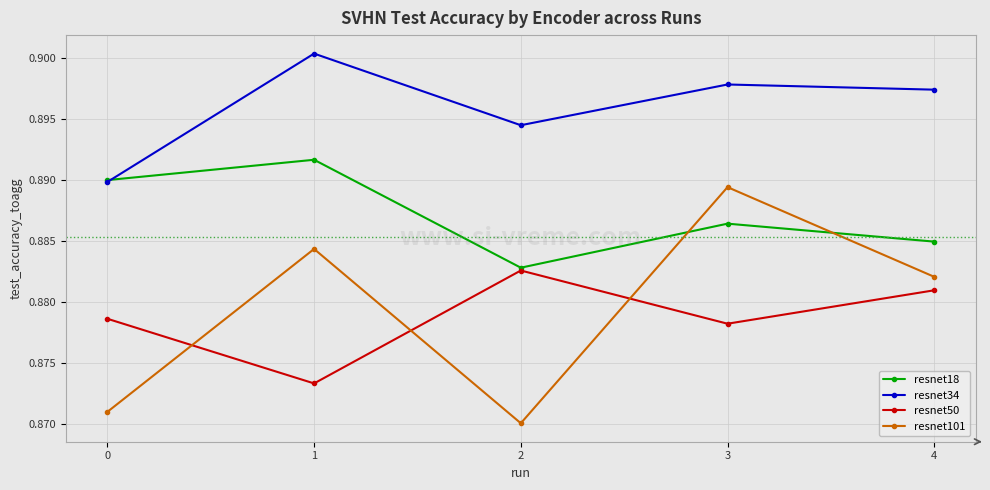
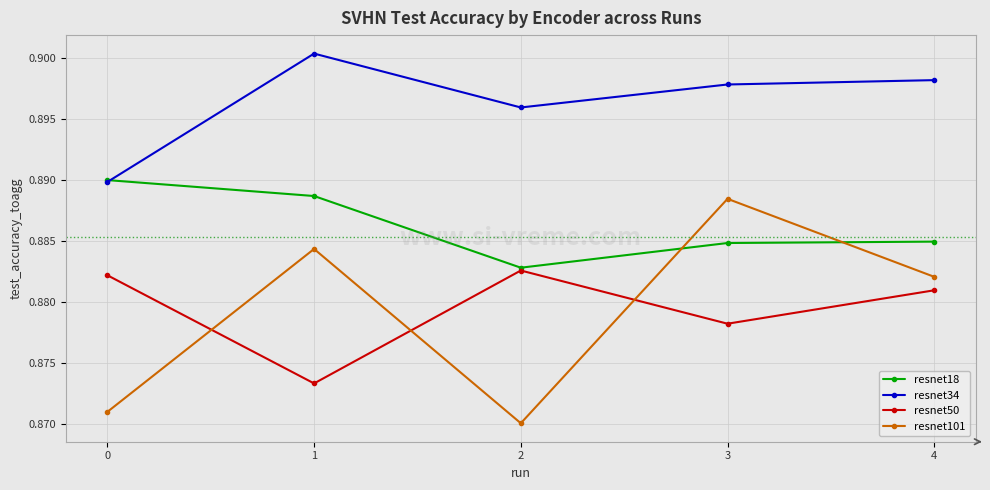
resnet50, 0: 0.8786 -> 0.8822
resnet18, 1: 0.8916 -> 0.8887
resnet34, 2: 0.8945 -> 0.8959
resnet18, 3: 0.8864 -> 0.8848
resnet101, 3: 0.8894 -> 0.8884
resnet34, 4: 0.8974 -> 0.8982
